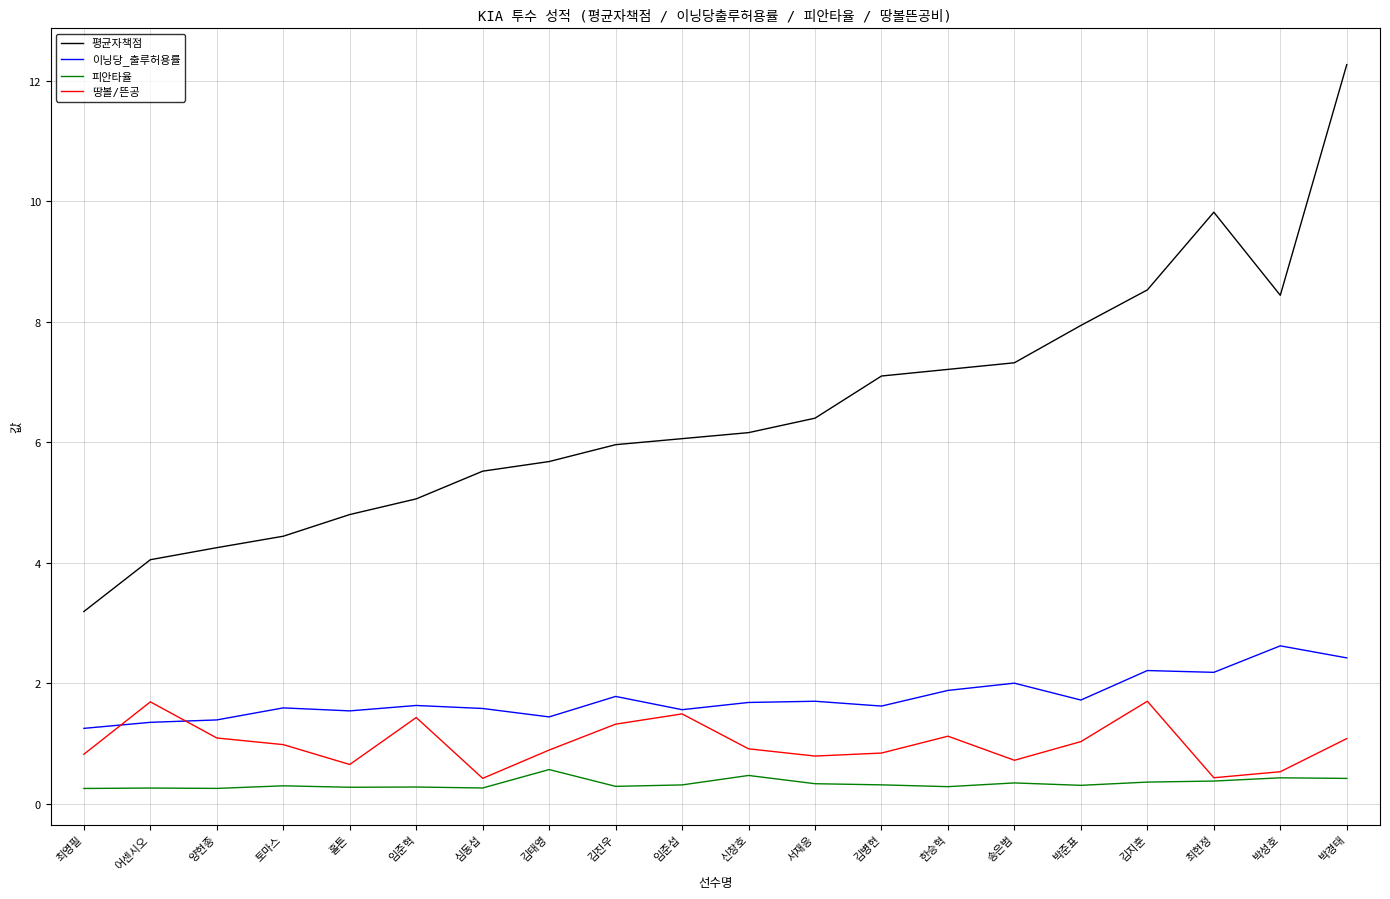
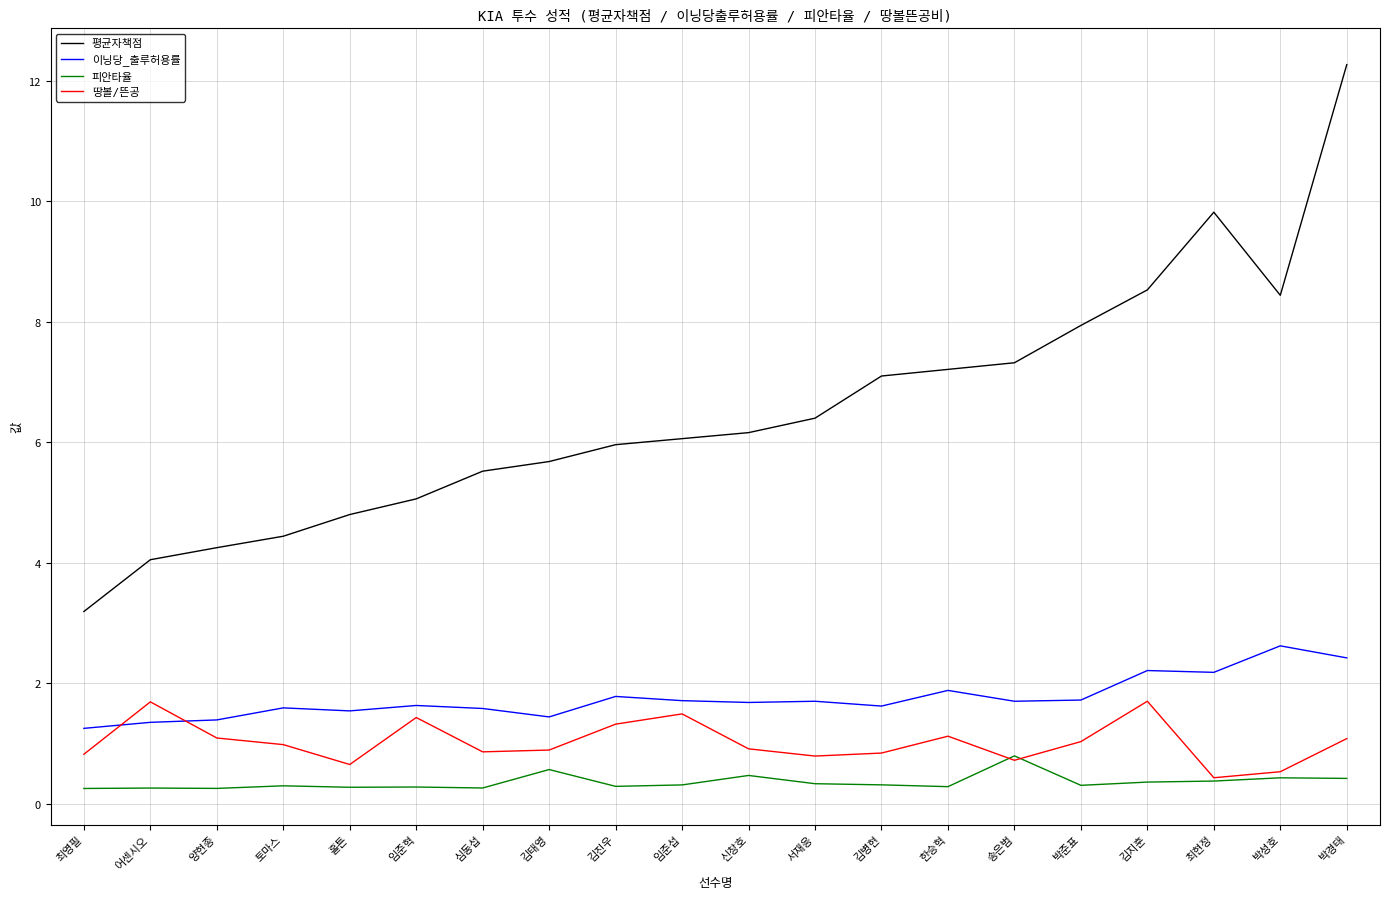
땅볼/뜬공, 심동섭: 0.4 -> 0.9
이닝당_출루허용률, 임준섭: 1.6 -> 1.7
이닝당_출루허용률, 송은범: 2.0 -> 1.7
피안타율, 송은범: 0.3 -> 0.8
